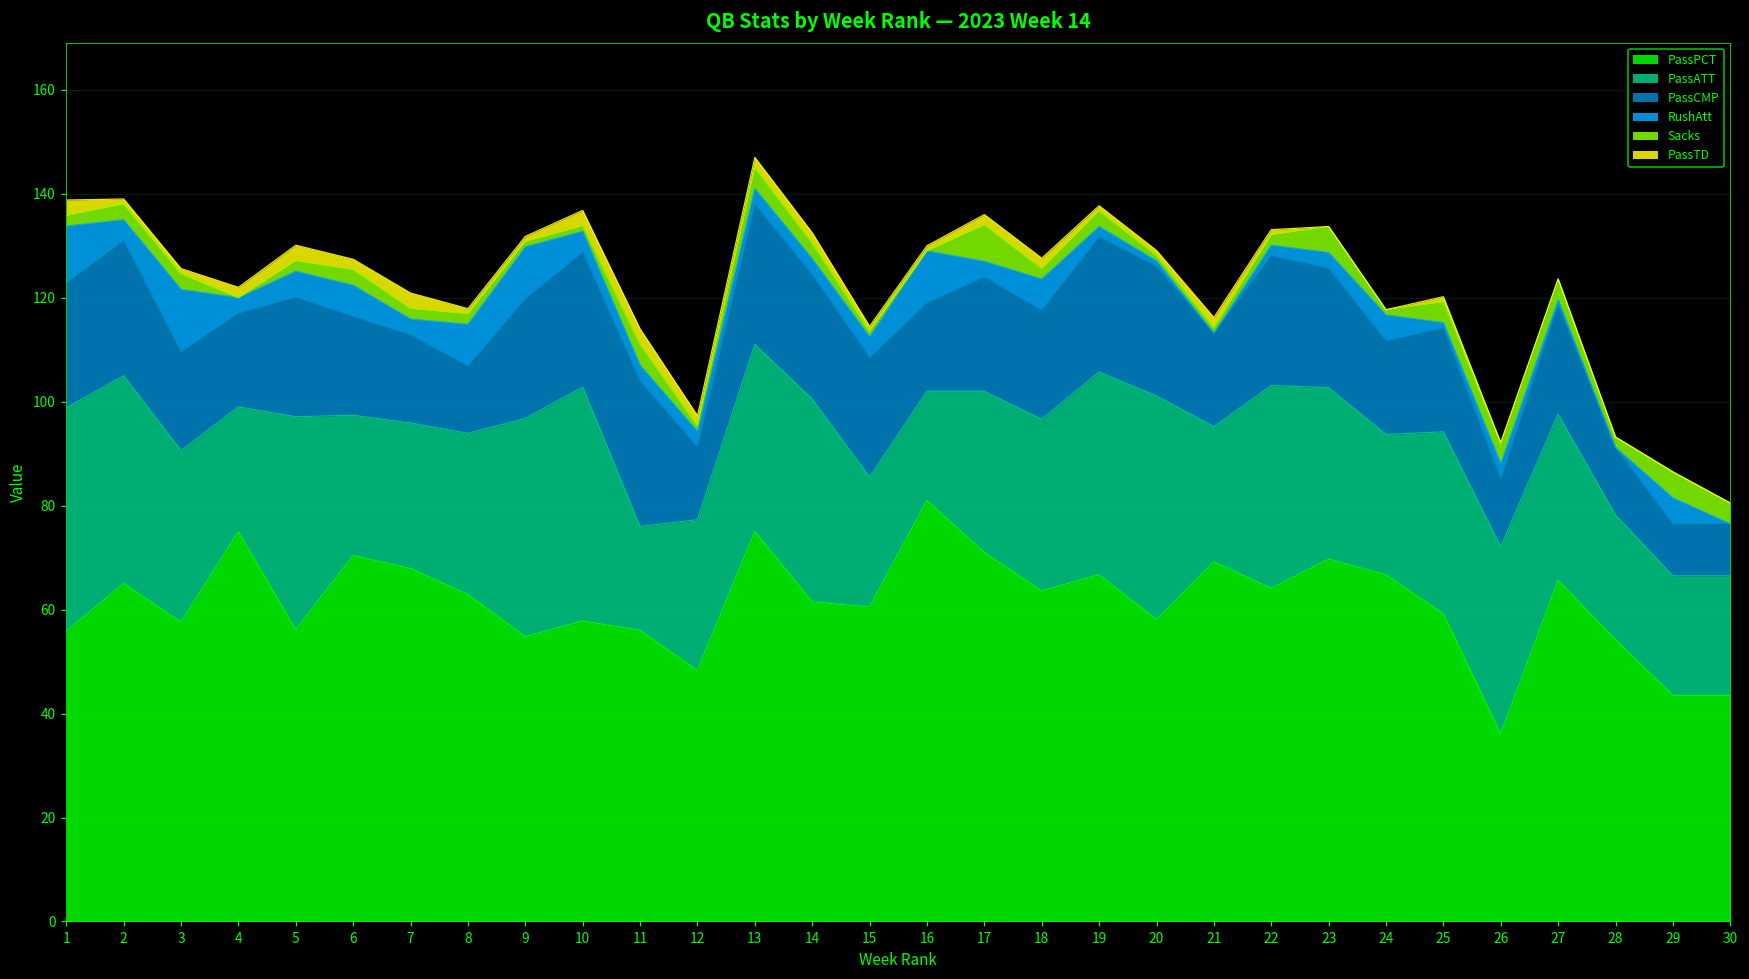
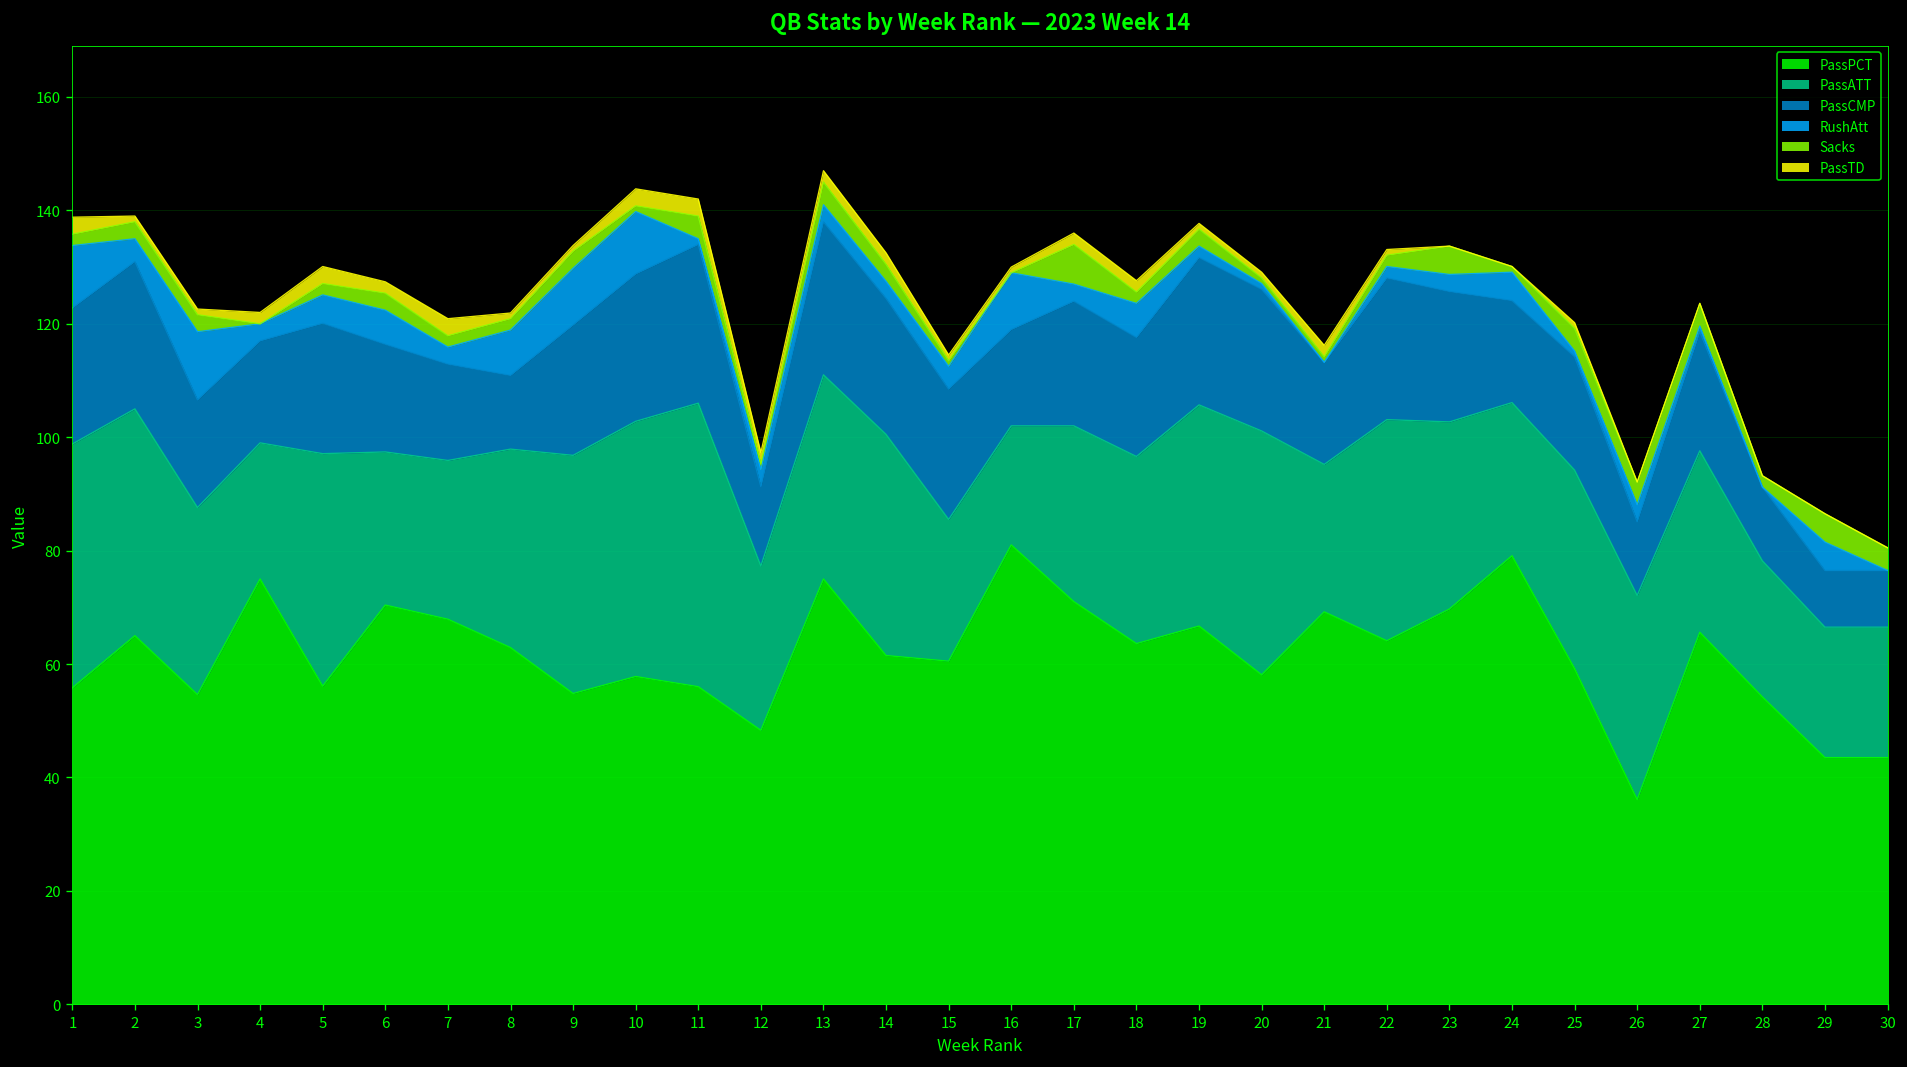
PassPCT, 3: 58 -> 55
PassATT, 8: 31 -> 35
Sacks, 9: 1 -> 3
RushAtt, 10: 4 -> 11
PassATT, 11: 20 -> 50
RushAtt, 11: 3 -> 1
PassPCT, 24: 67 -> 79
